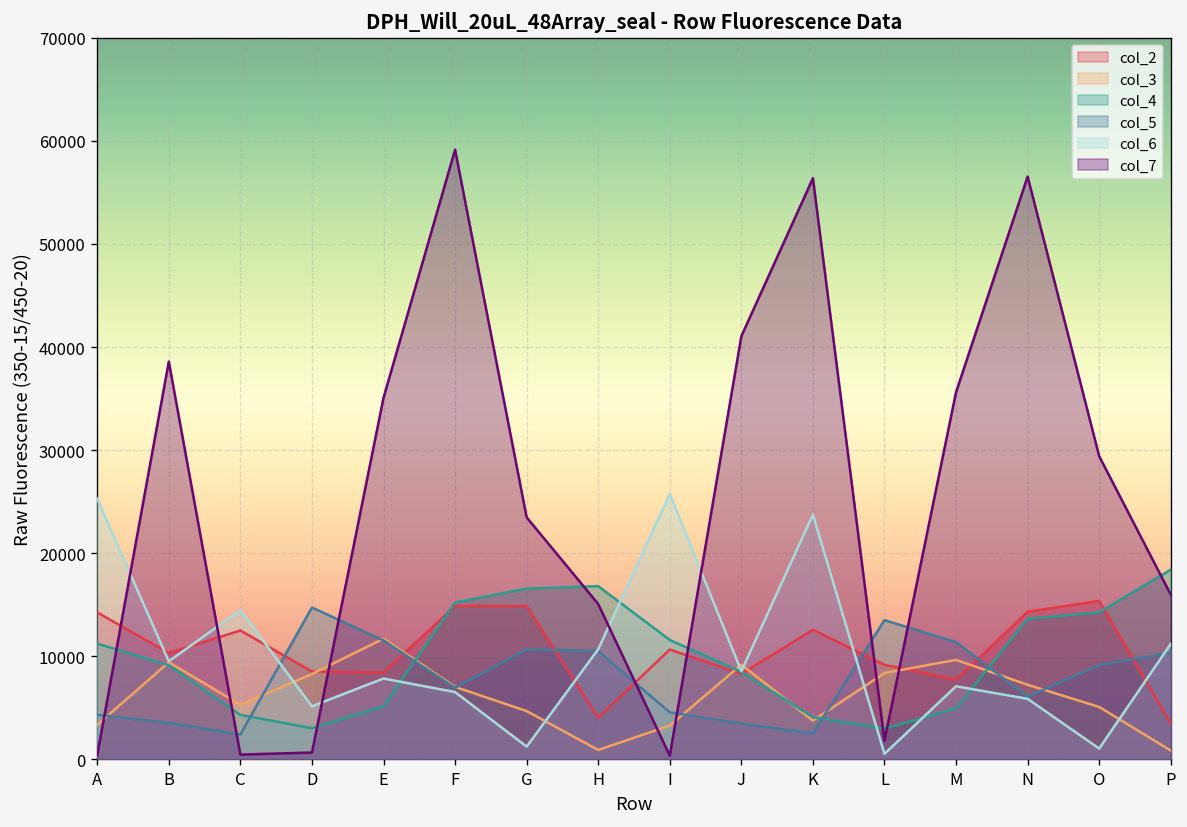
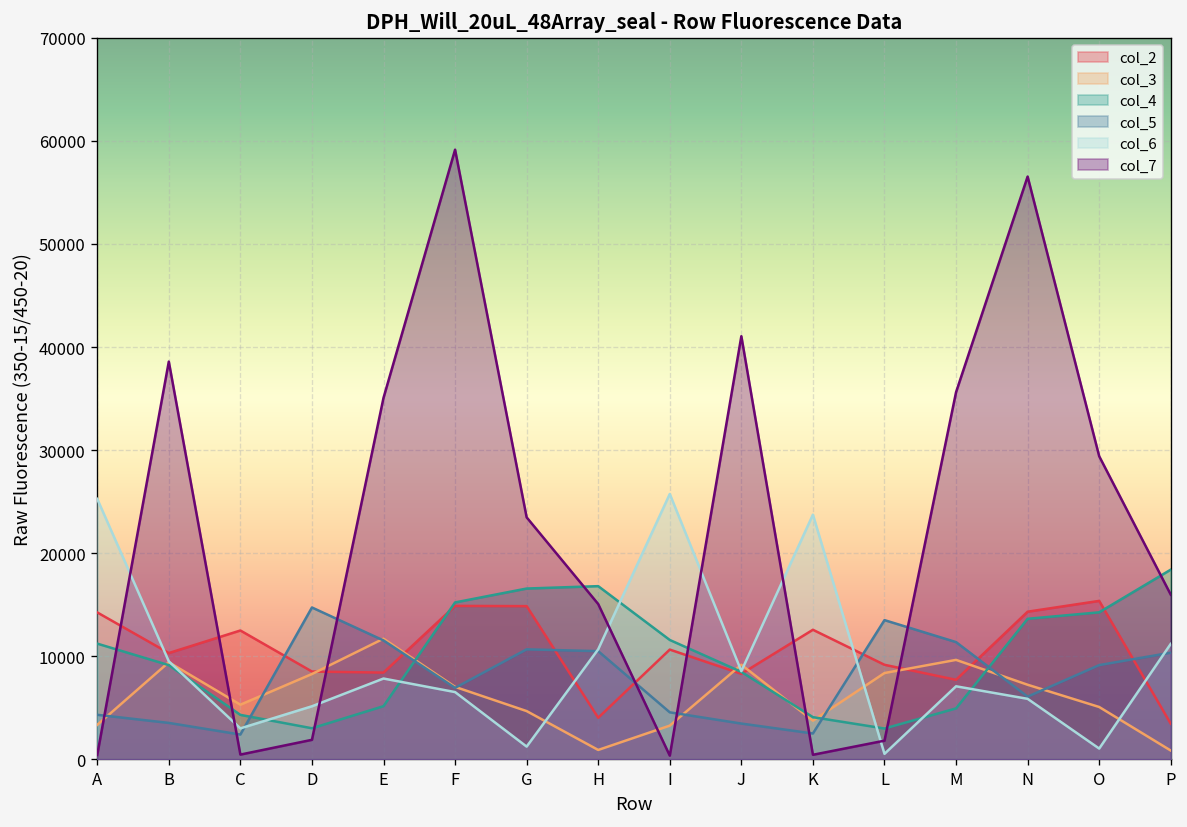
col_6, C: 14000 -> 3000
col_7, D: 1000 -> 2000
col_7, K: 56000 -> 0
